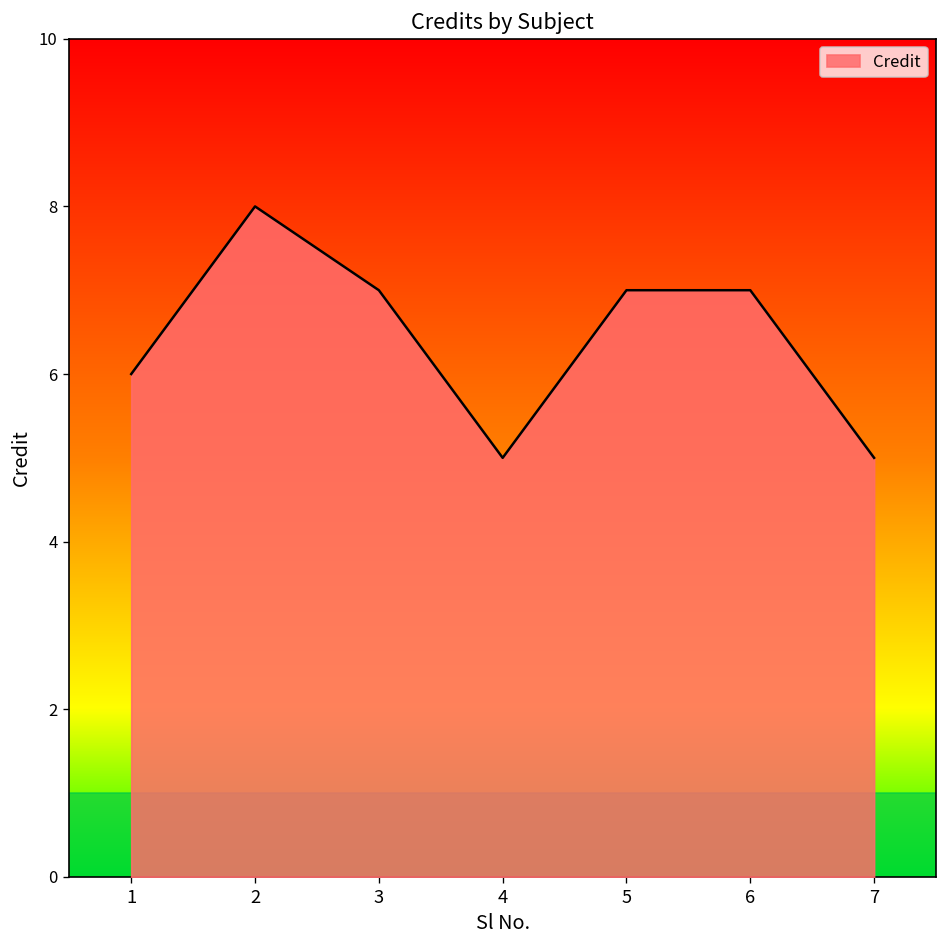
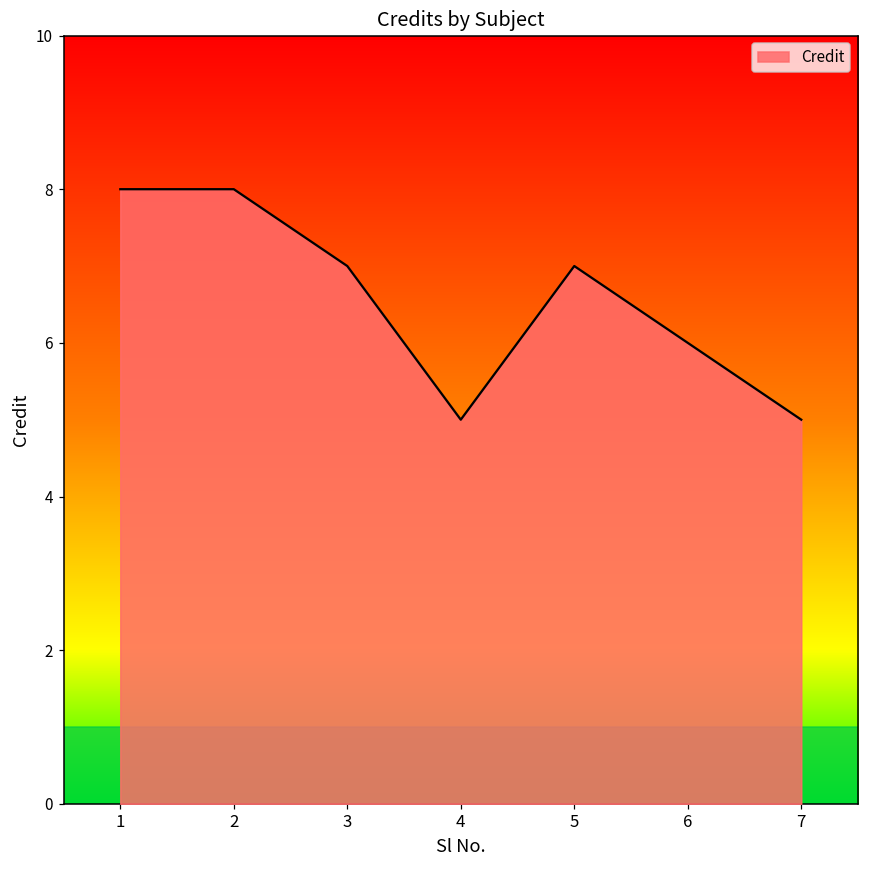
1: 6 -> 8
6: 7 -> 6
